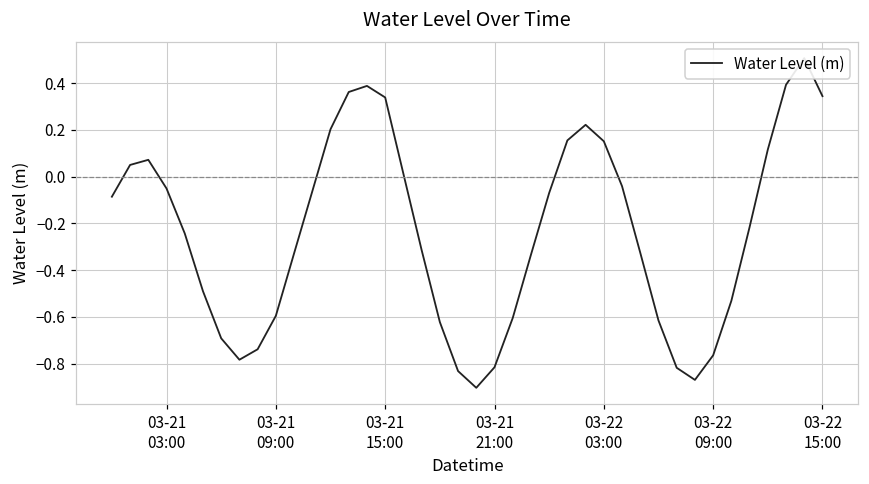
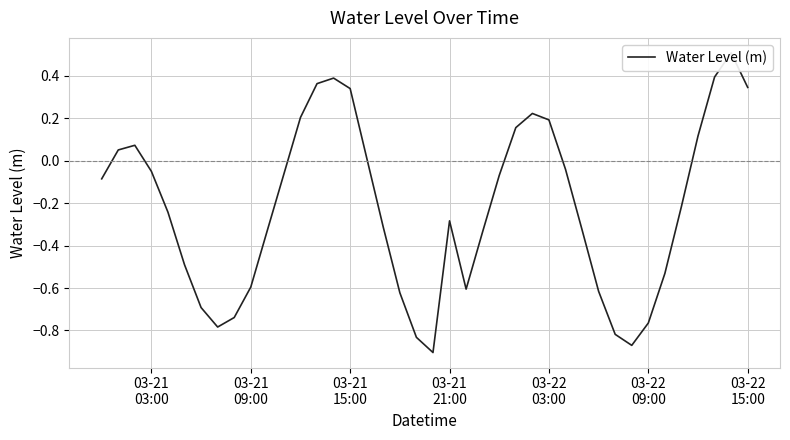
03-21 21:00: -0.82 -> -0.28
03-22 03:00: 0.15 -> 0.19
